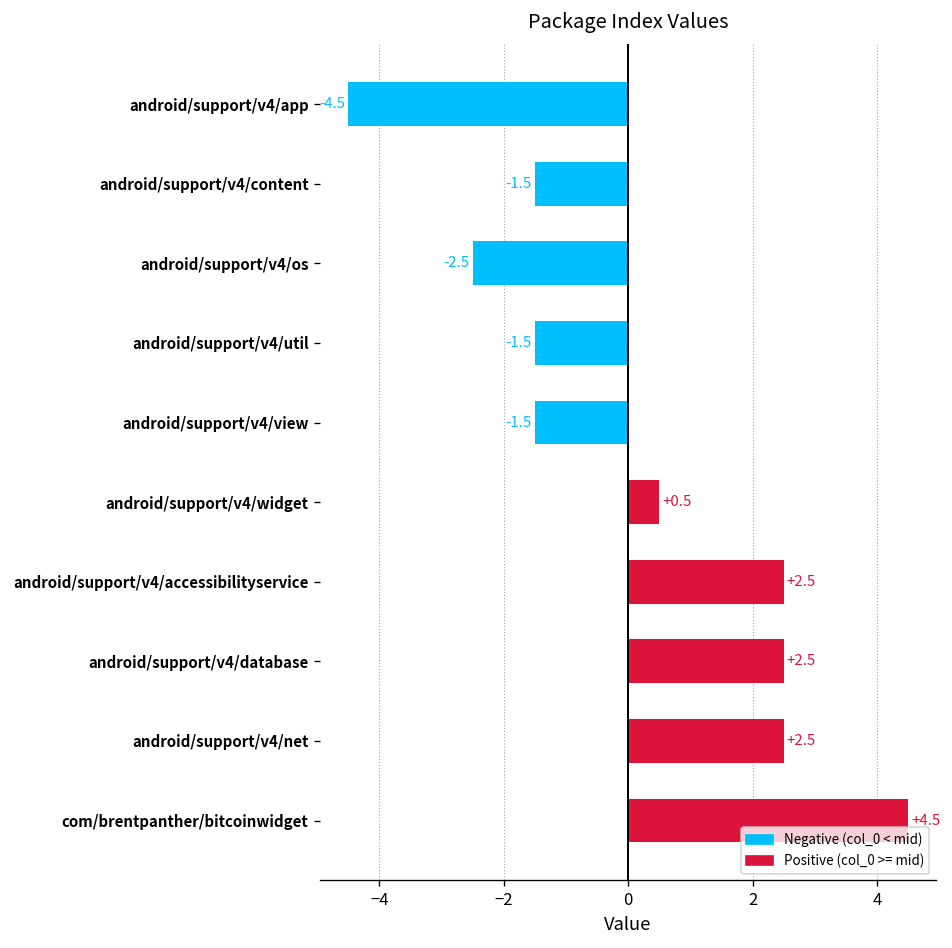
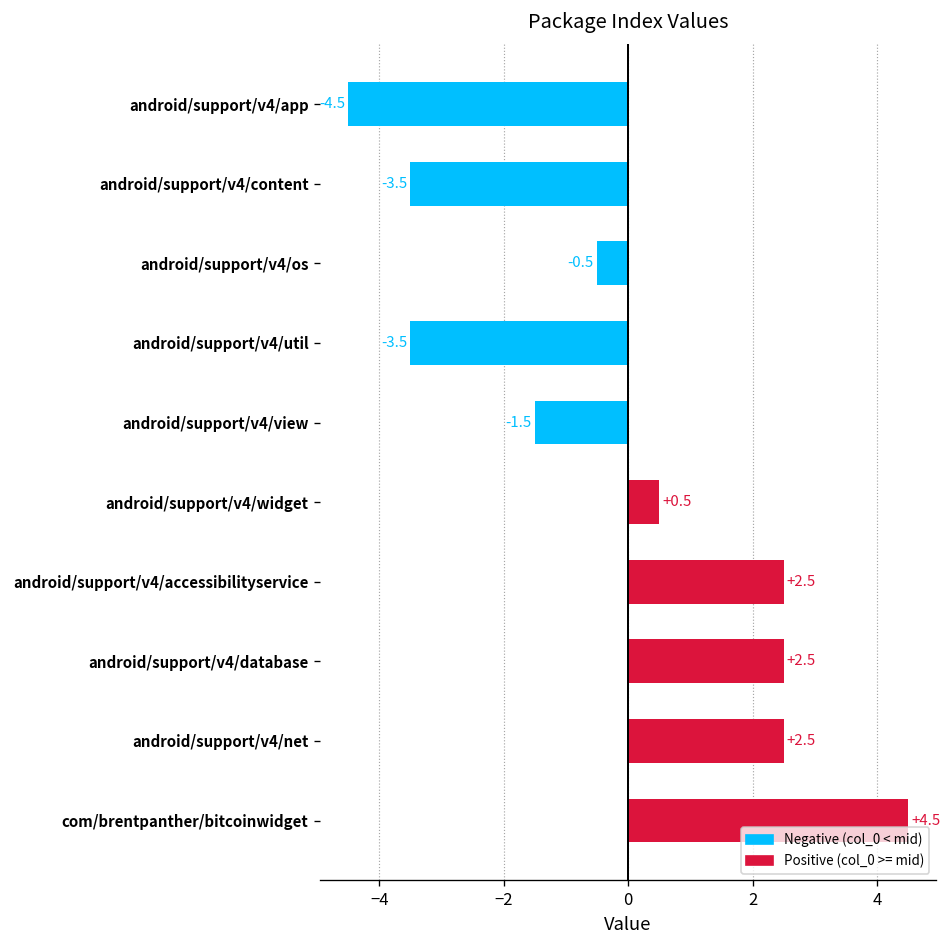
android/support/v4/content: -1.5 -> -3.5
android/support/v4/os: -2.5 -> -0.5
android/support/v4/util: -1.5 -> -3.5
